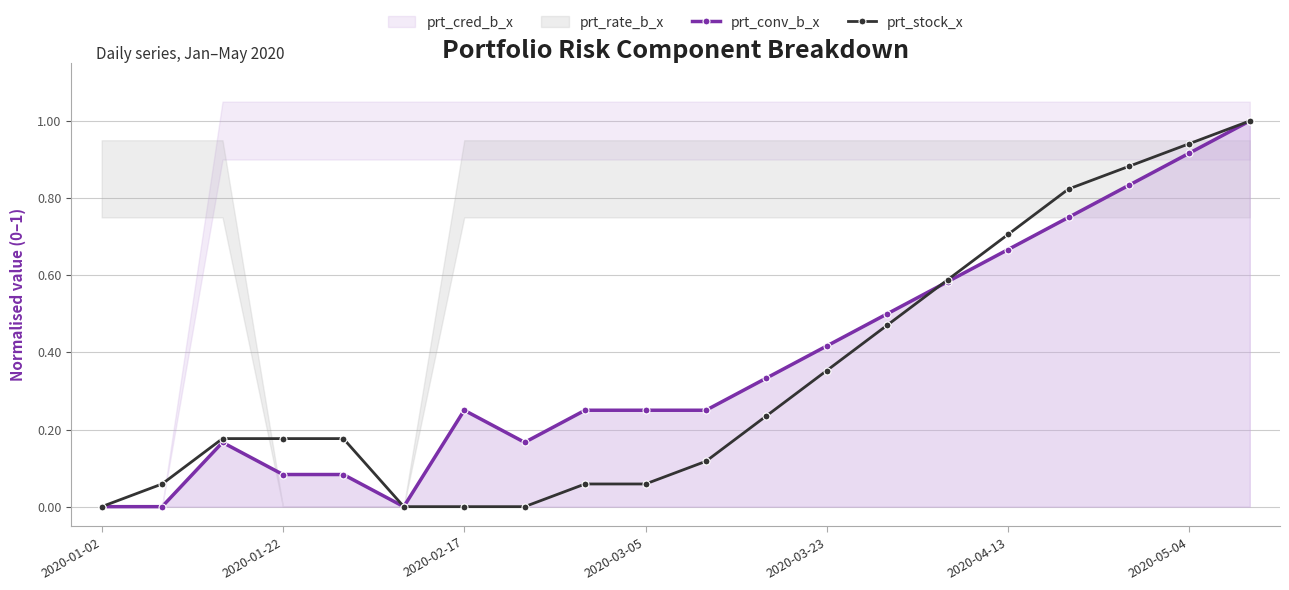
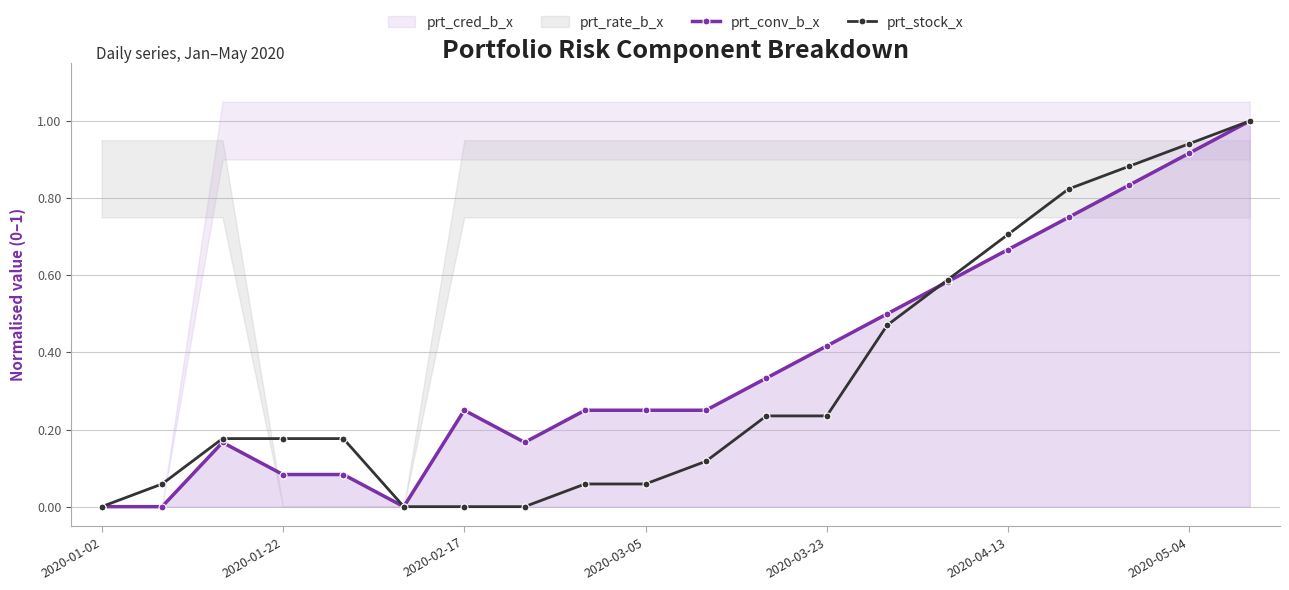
prt_stock_x, 2020-03-23: 0.35 -> 0.24
